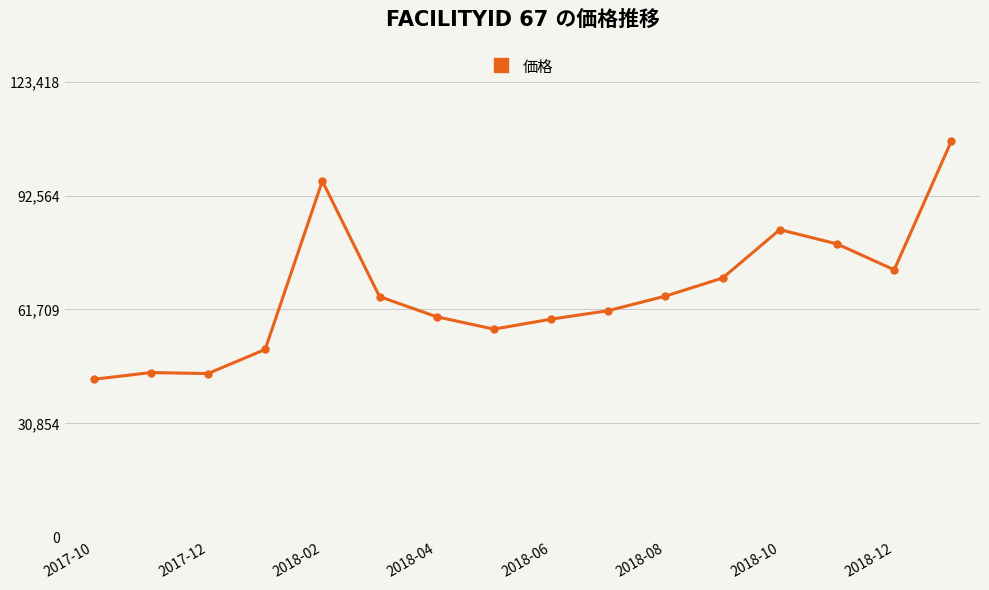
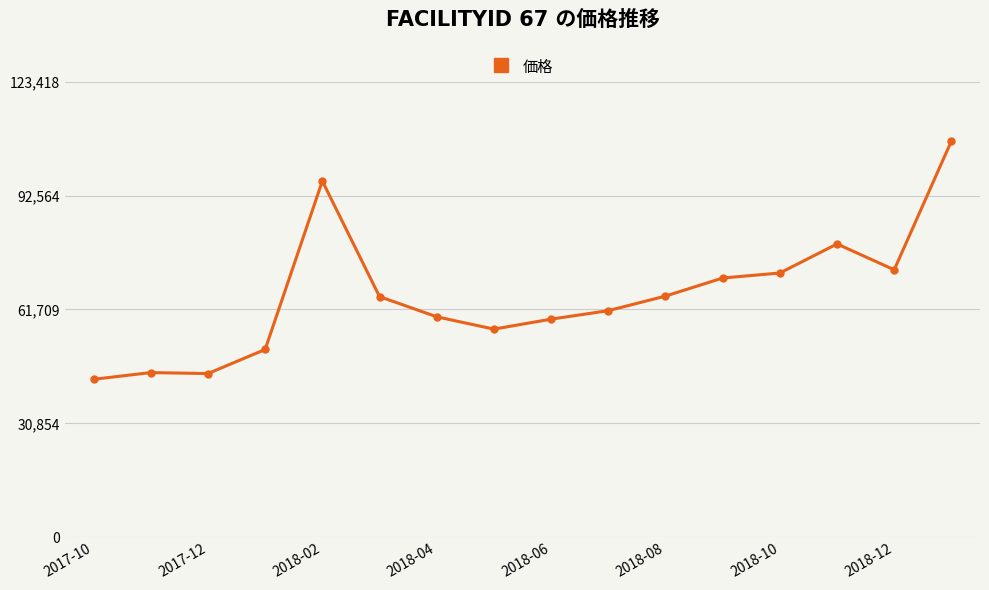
2018-10: 83,000 -> 72,000
